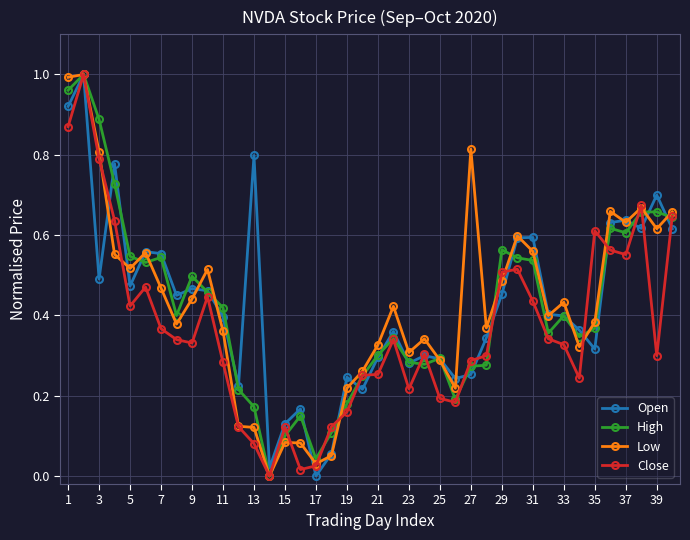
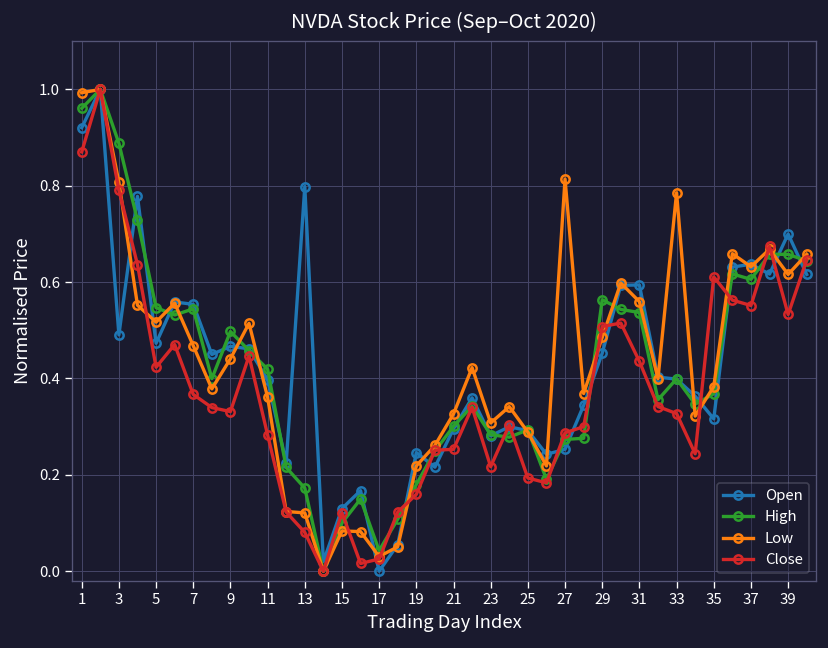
Low, 33: 0.43 -> 0.79
Close, 39: 0.30 -> 0.53
